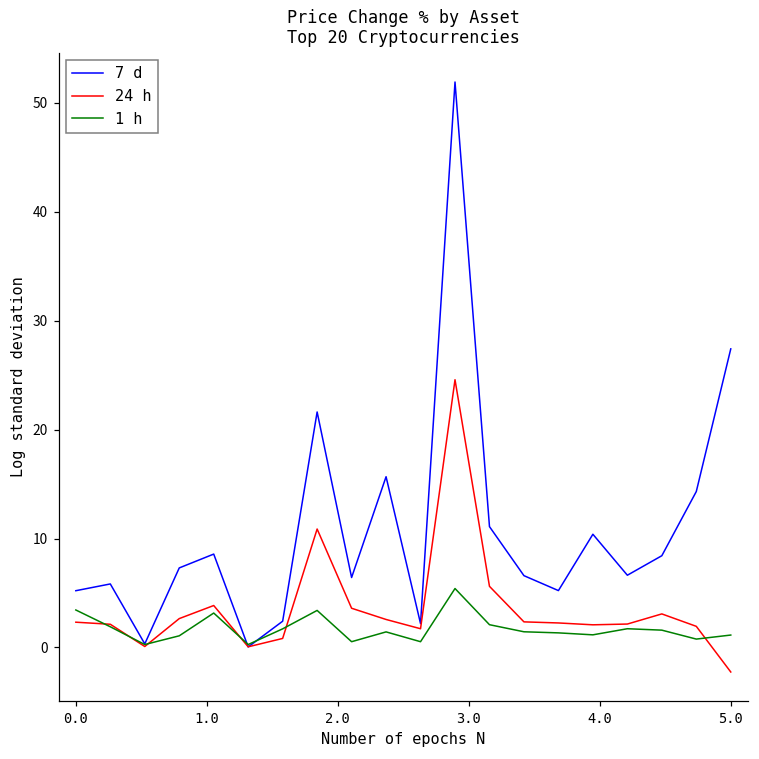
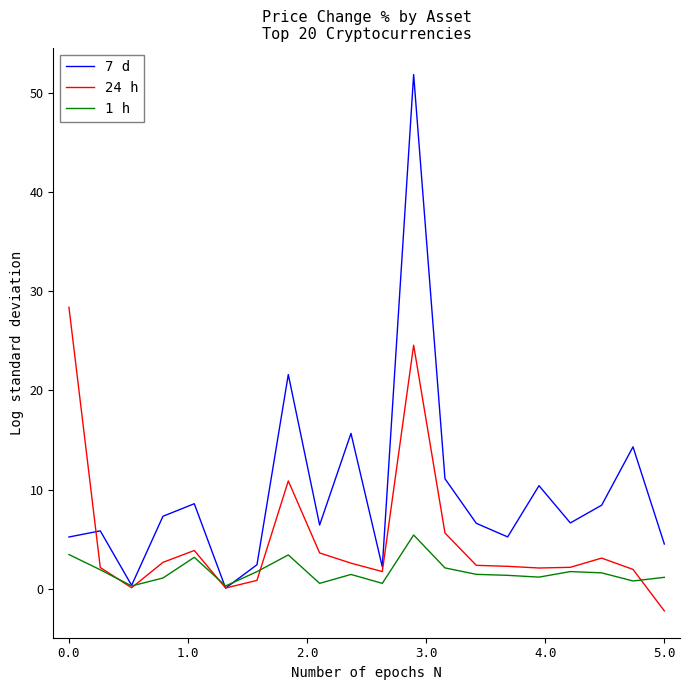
24 h, 0.0: 2 -> 28
7 d, 5.0: 27 -> 5
